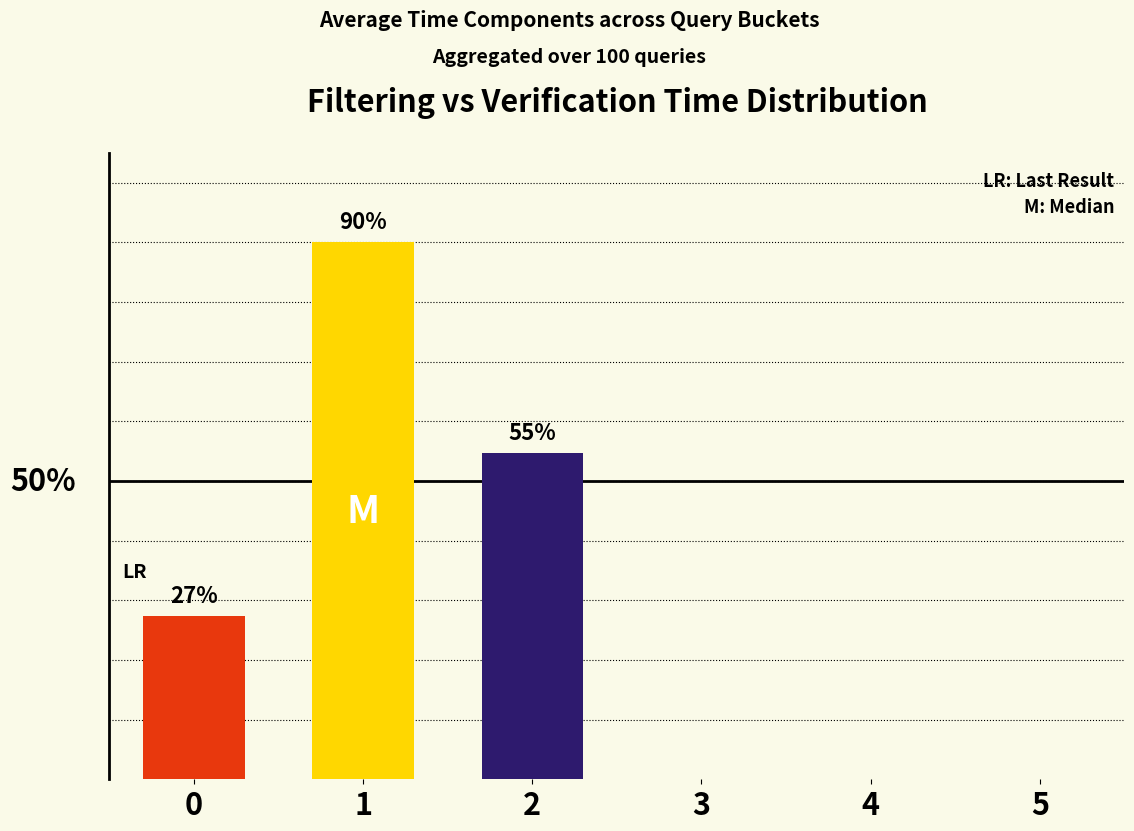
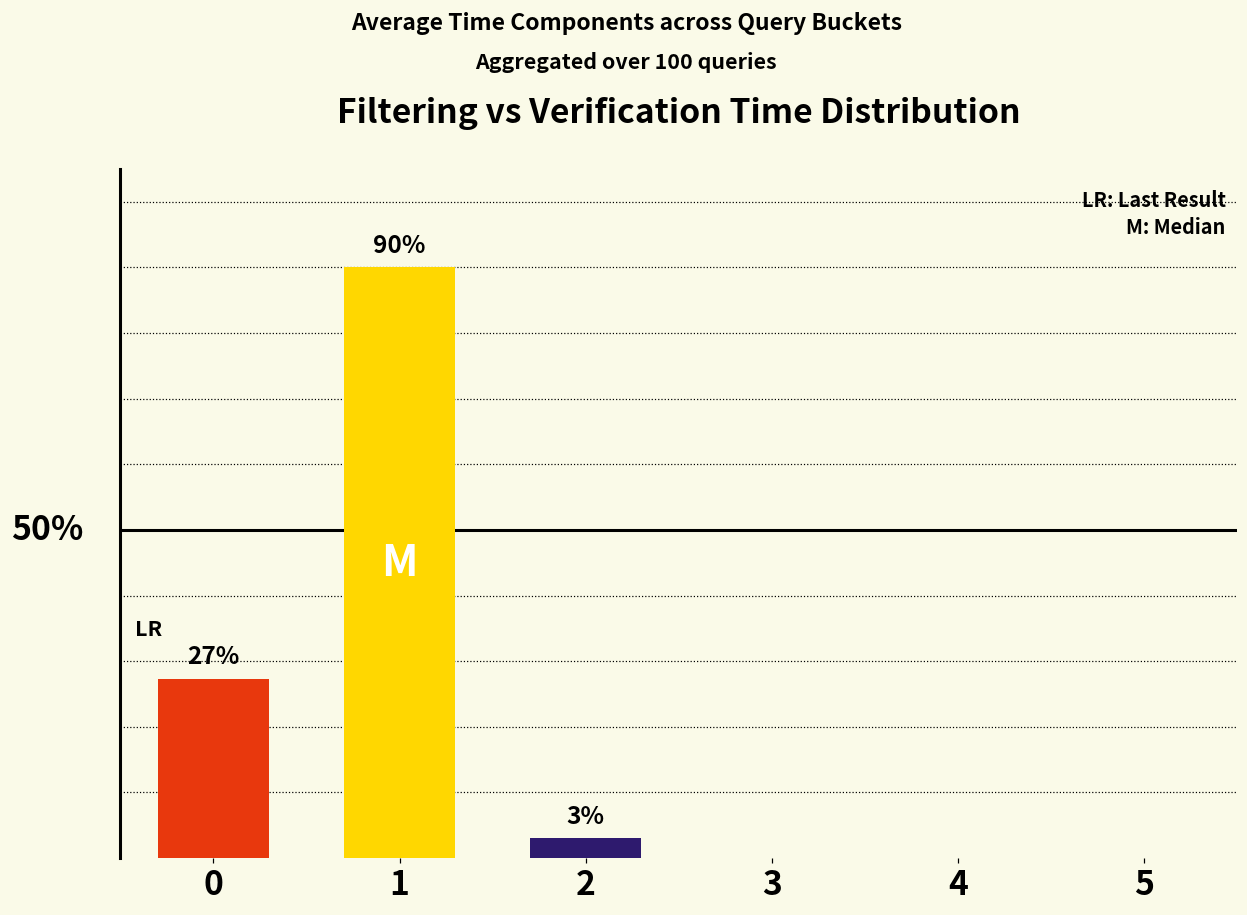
2: 55% -> 3%
